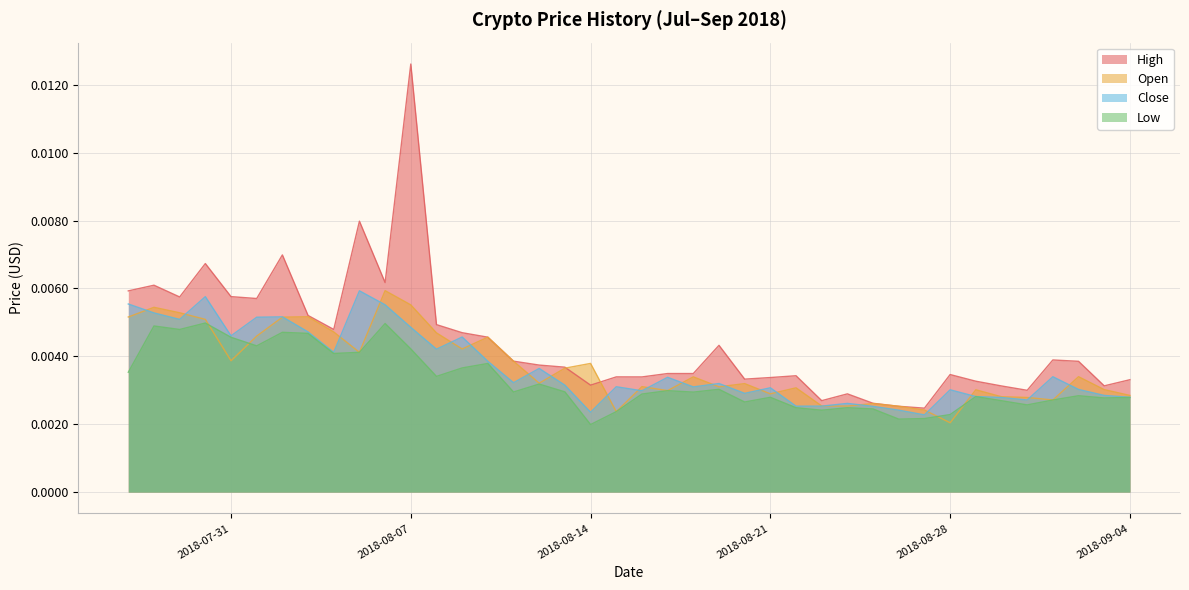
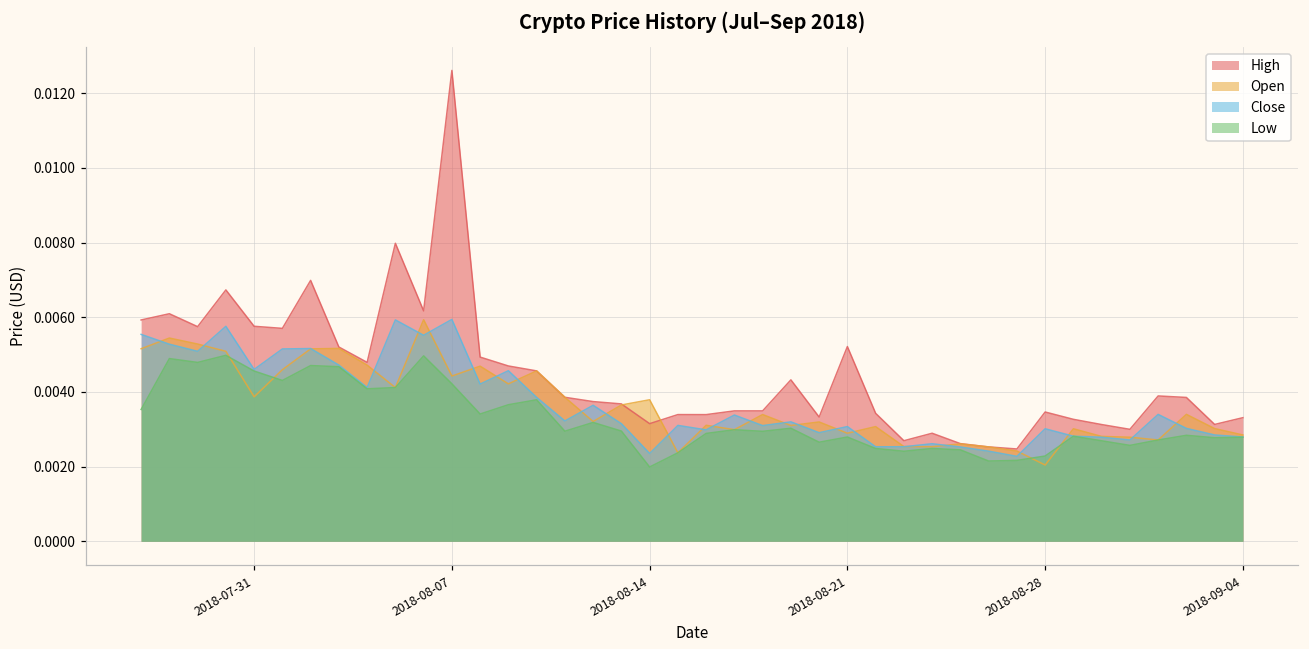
Open, 2018-08-07: 0.0055 -> 0.0044
Close, 2018-08-07: 0.0049 -> 0.0059
High, 2018-08-21: 0.0034 -> 0.0052
